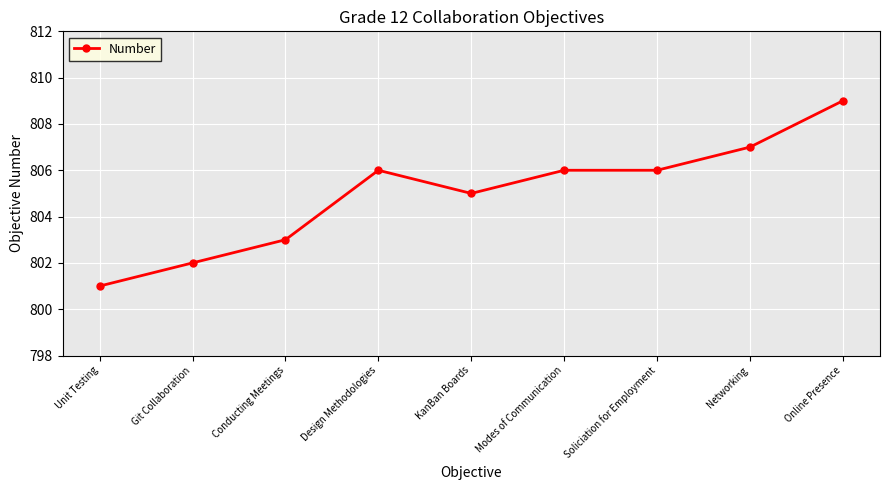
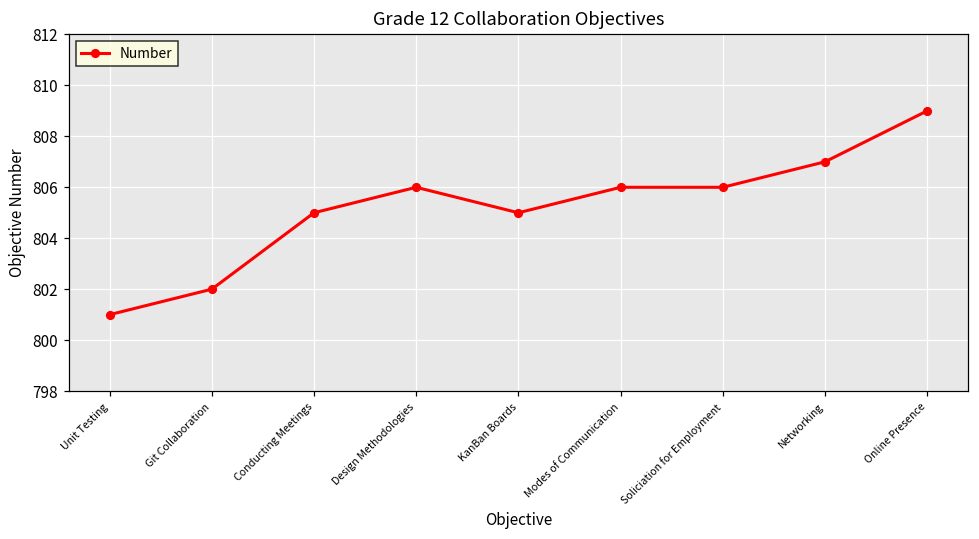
Conducting Meetings: 803 -> 805
